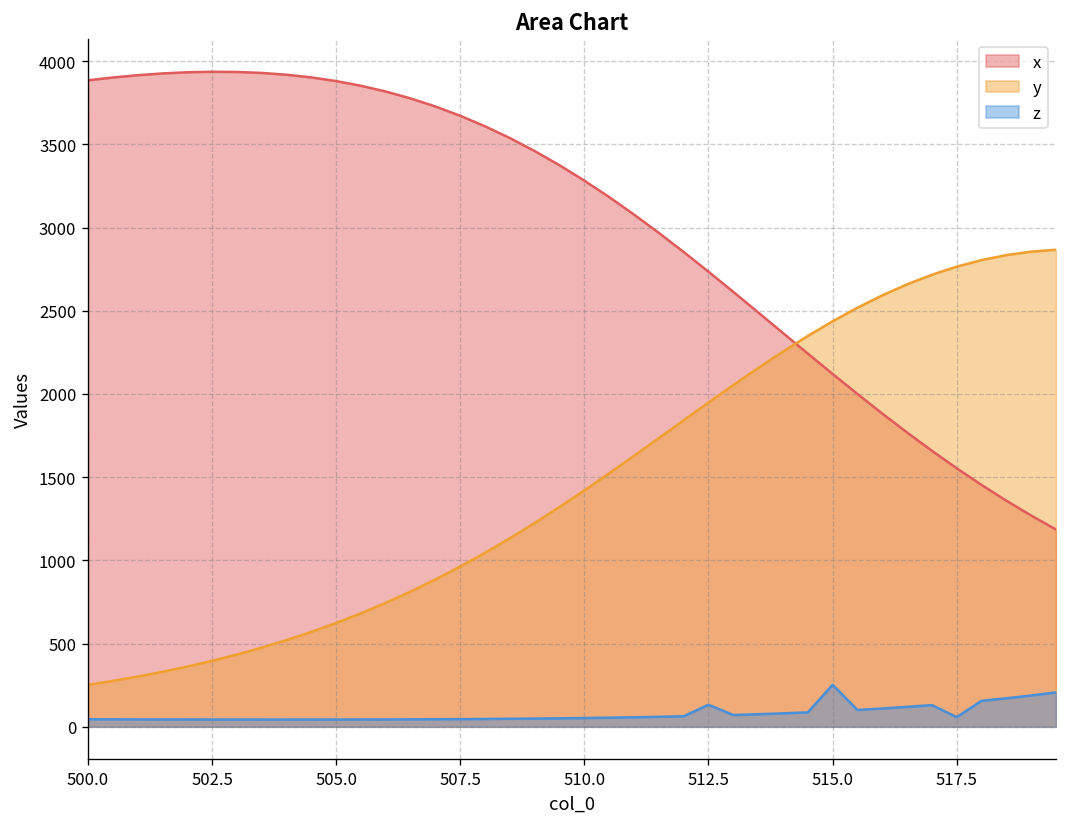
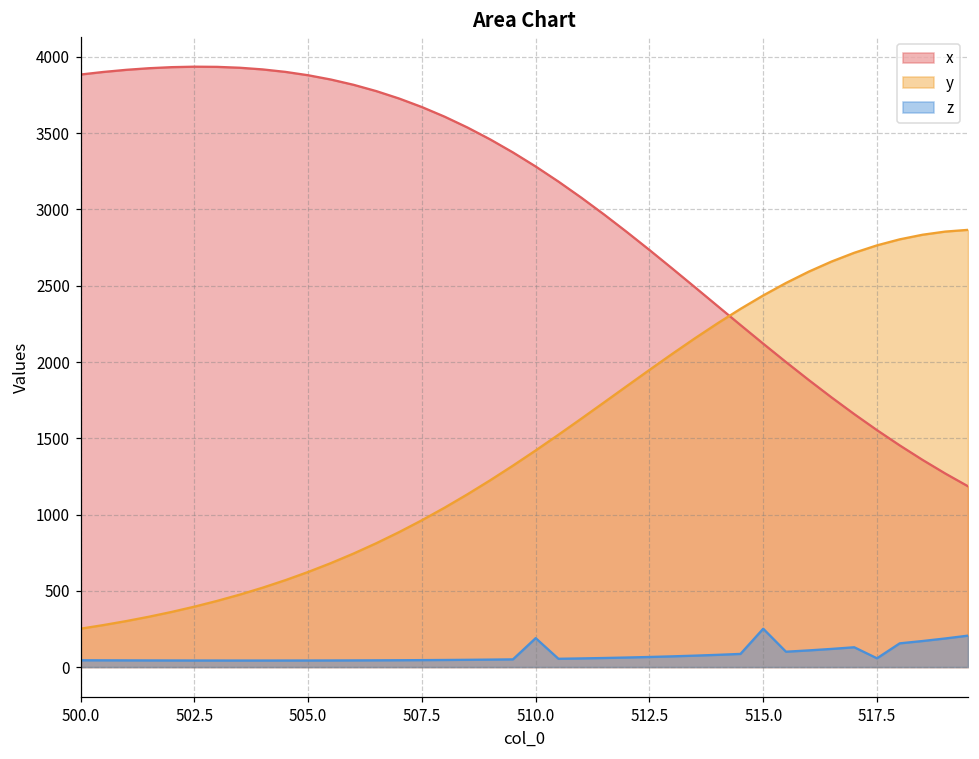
z, 510.0: 50 -> 190
z, 512.5: 130 -> 70
